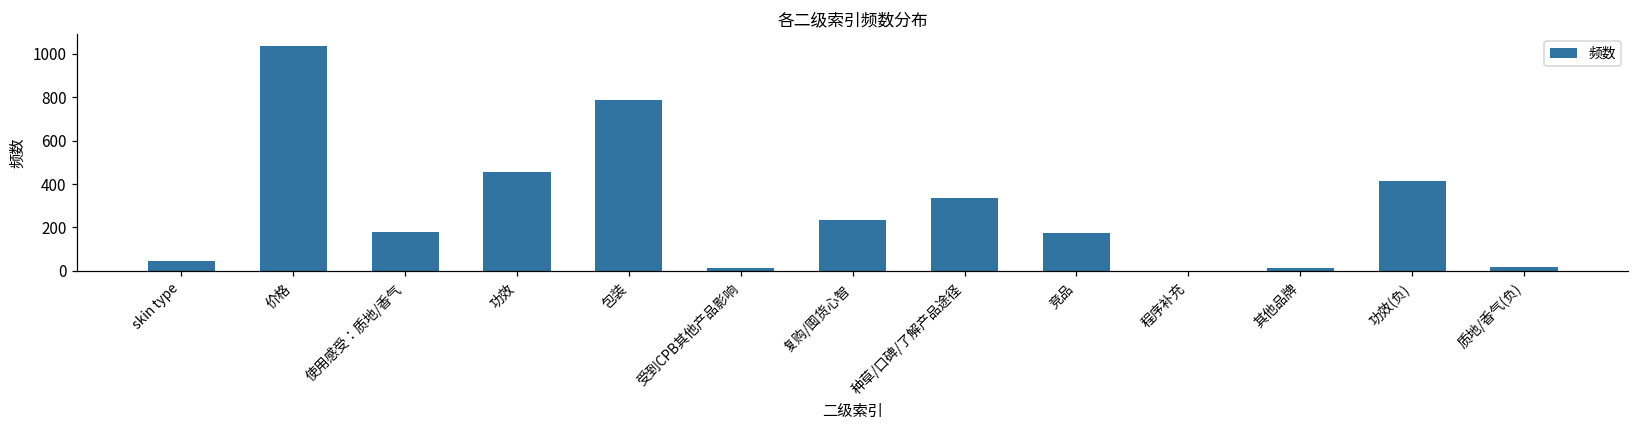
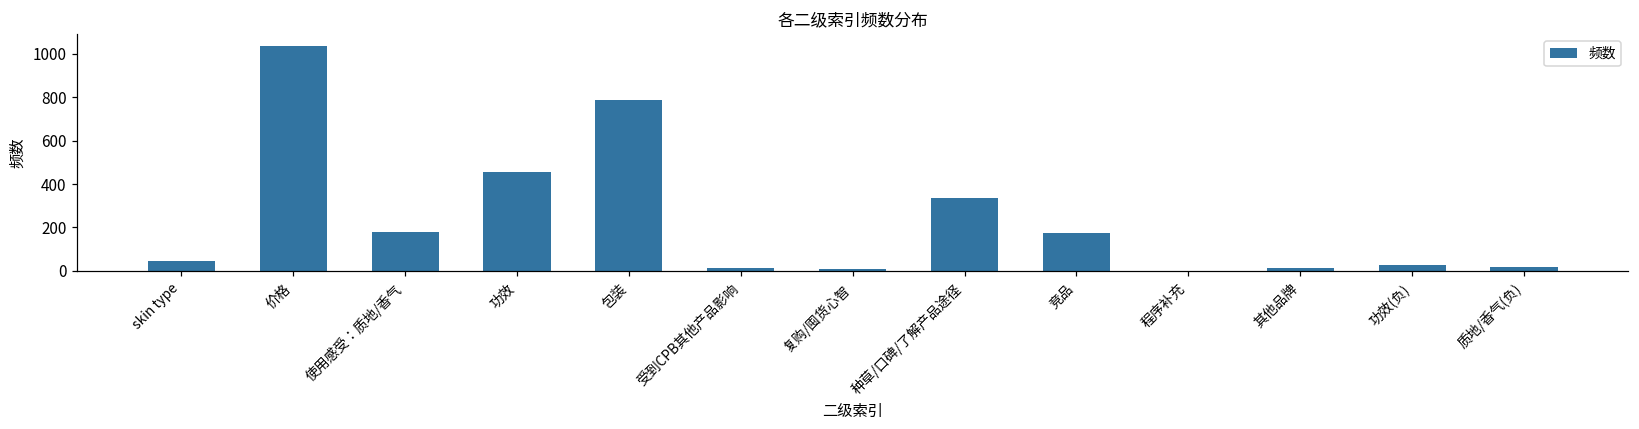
复购/囤货心智: 240 -> 10
功效(负): 410 -> 30
